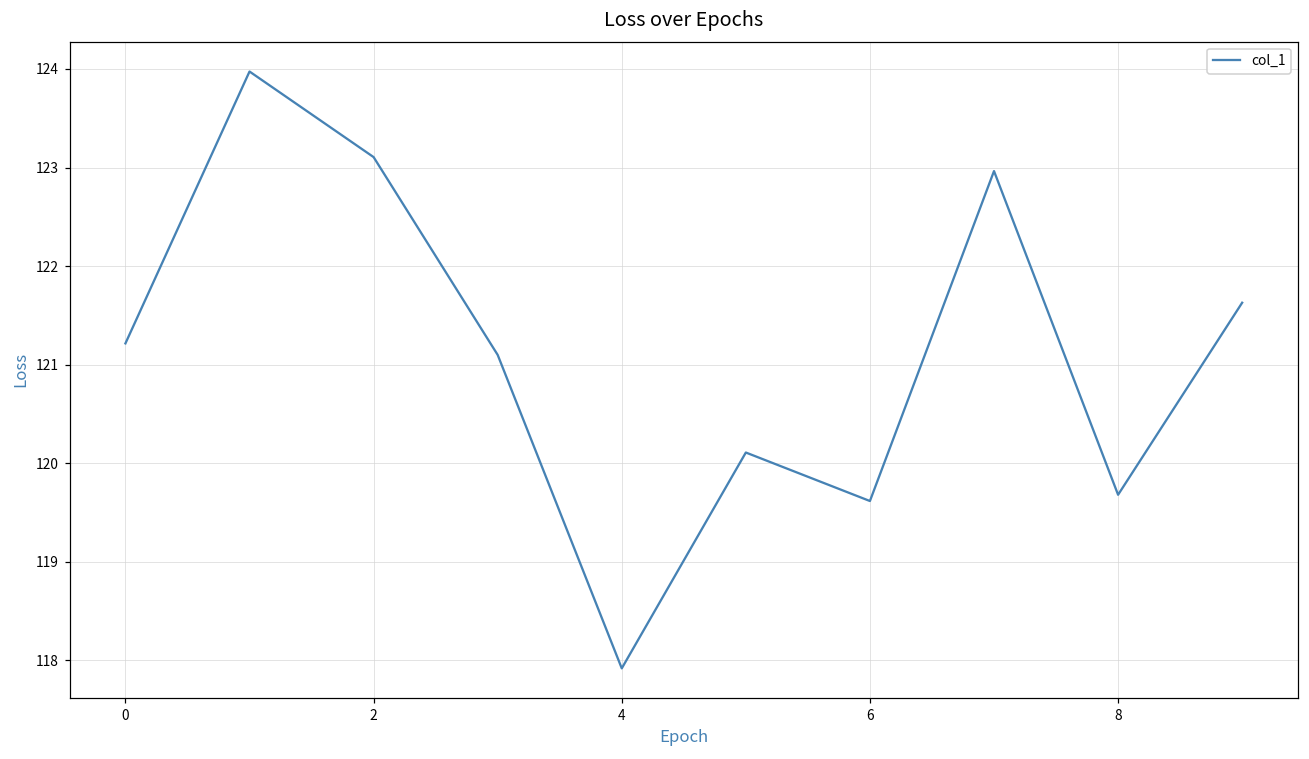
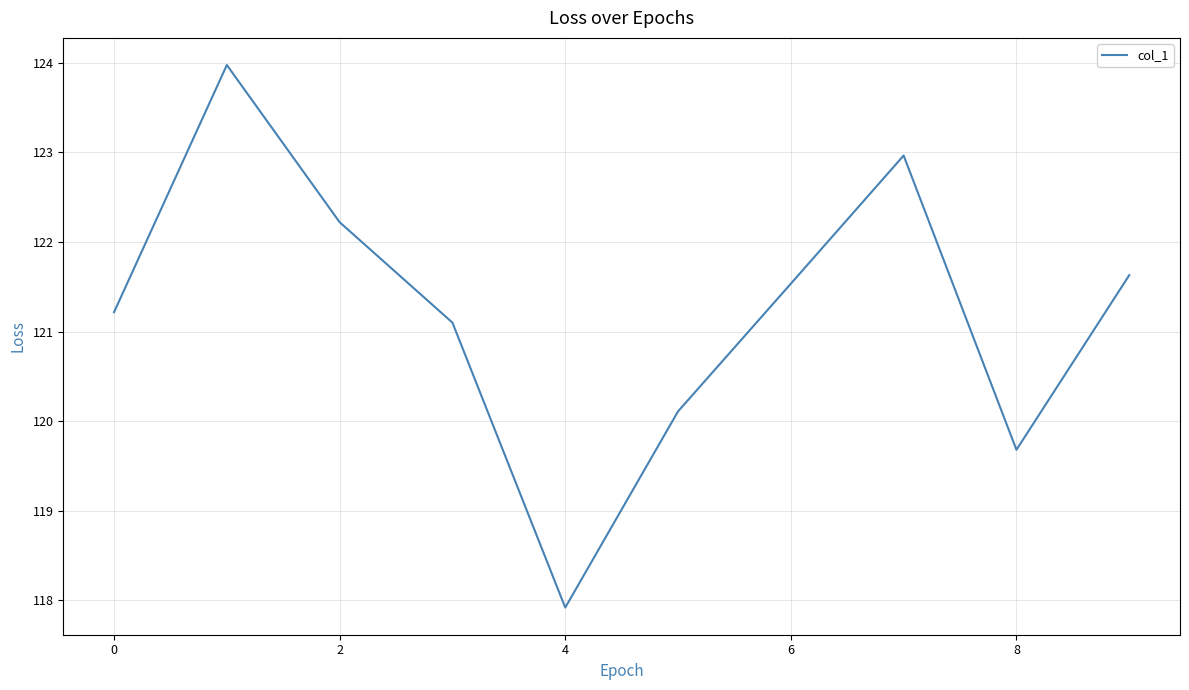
2: 123.1 -> 122.2
6: 119.6 -> 121.5
